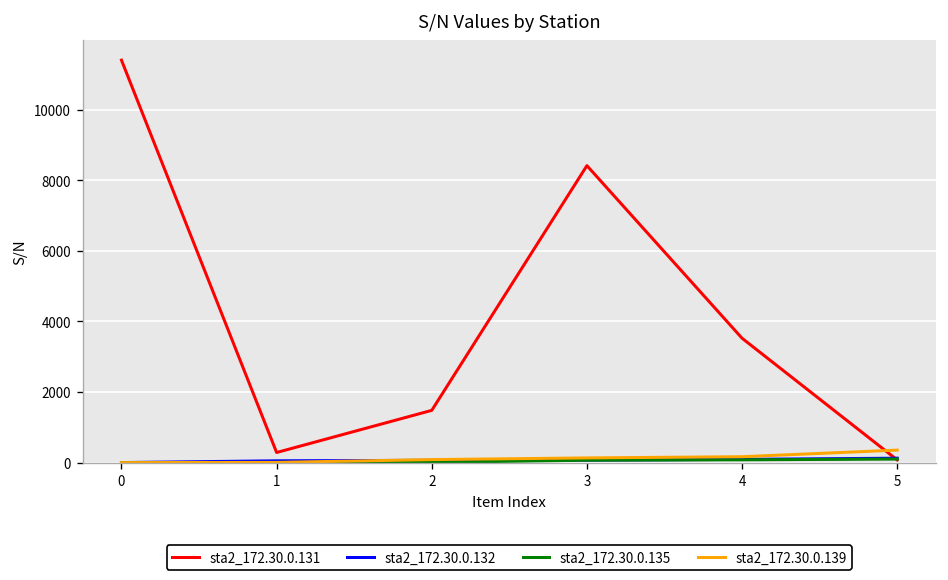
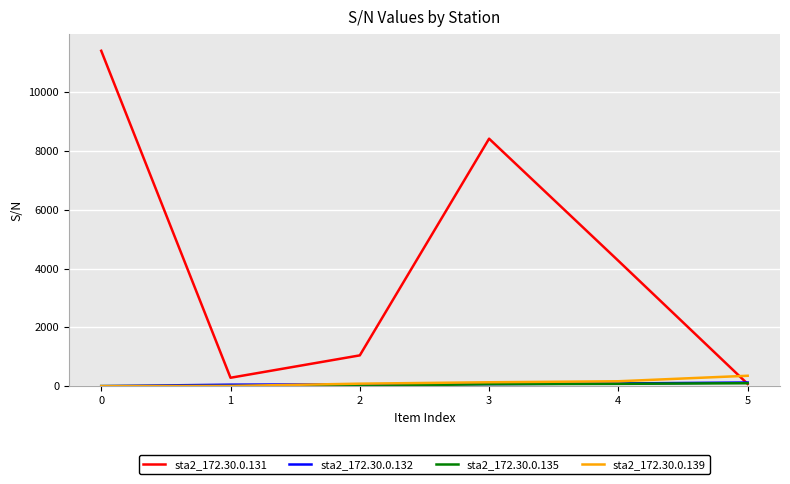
sta2_172.30.0.131, 2: 1500 -> 1000
sta2_172.30.0.131, 4: 3500 -> 4300
